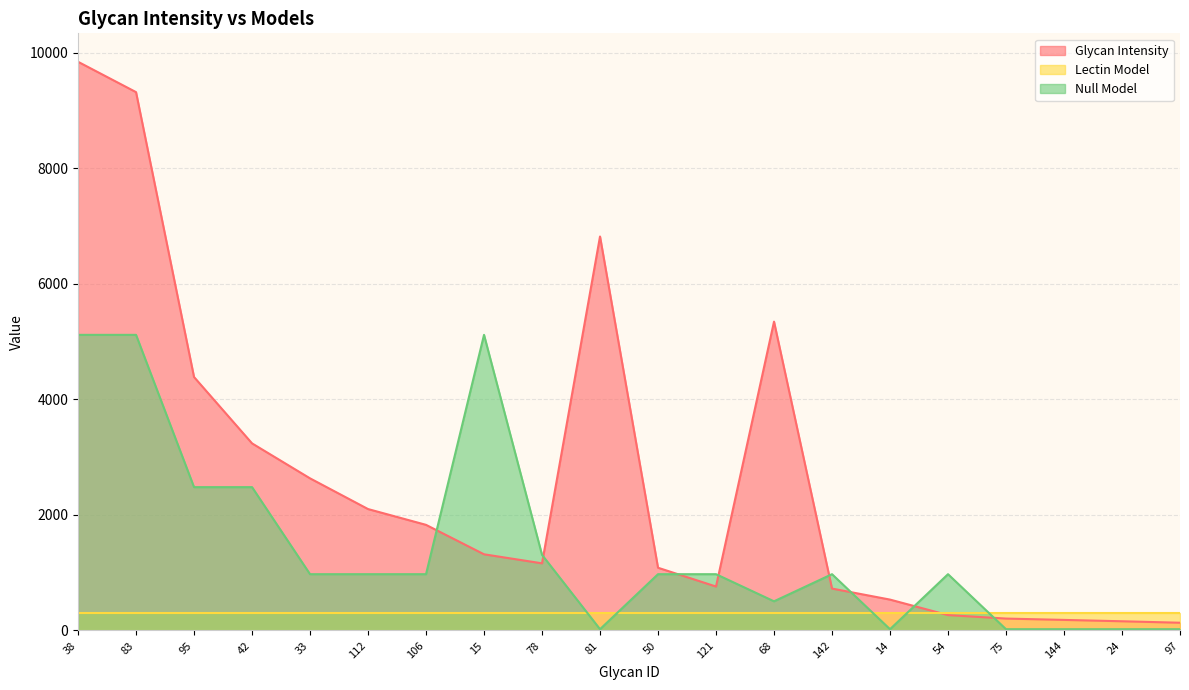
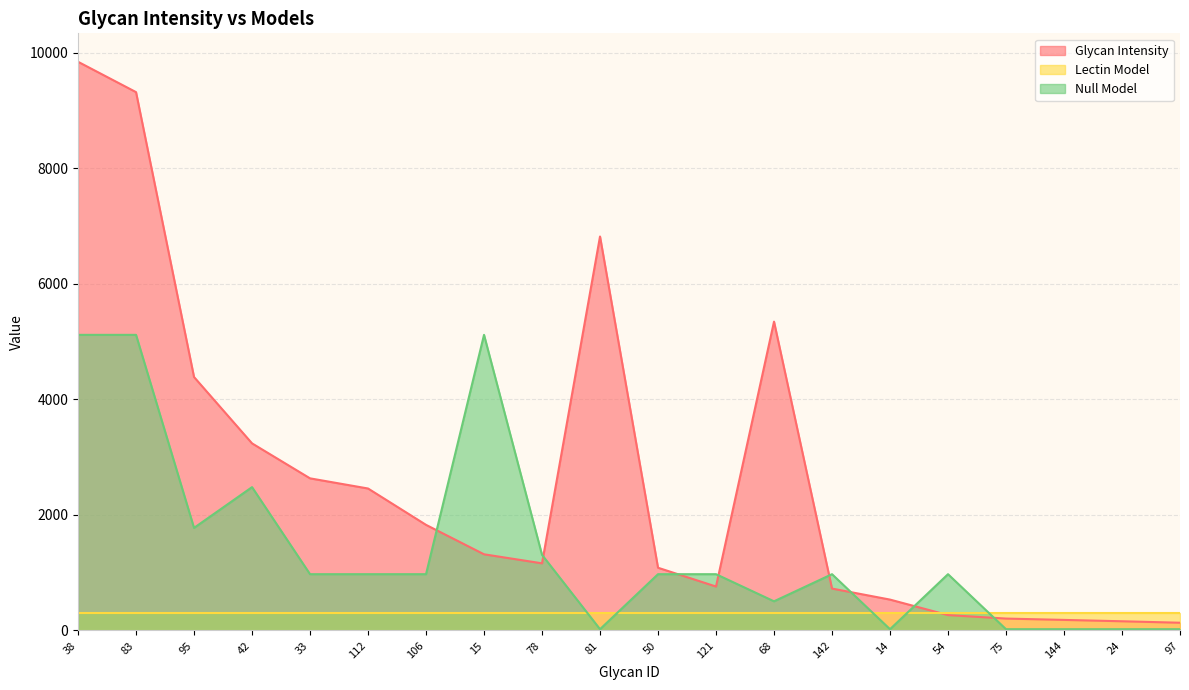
Null Model, 95: 2500 -> 1800
Glycan Intensity, 112: 2100 -> 2500
